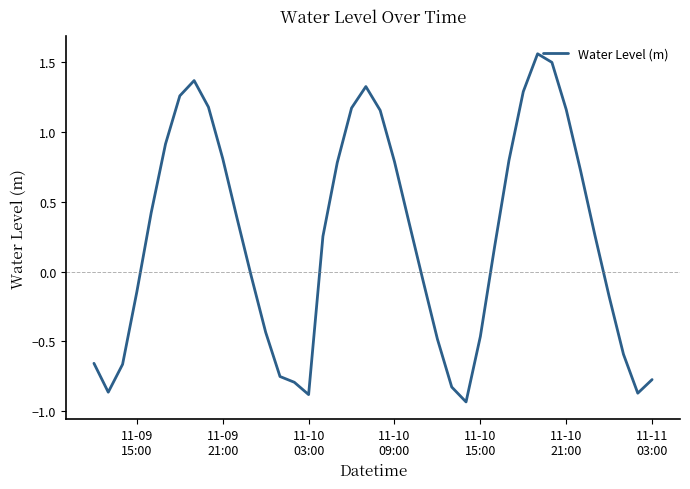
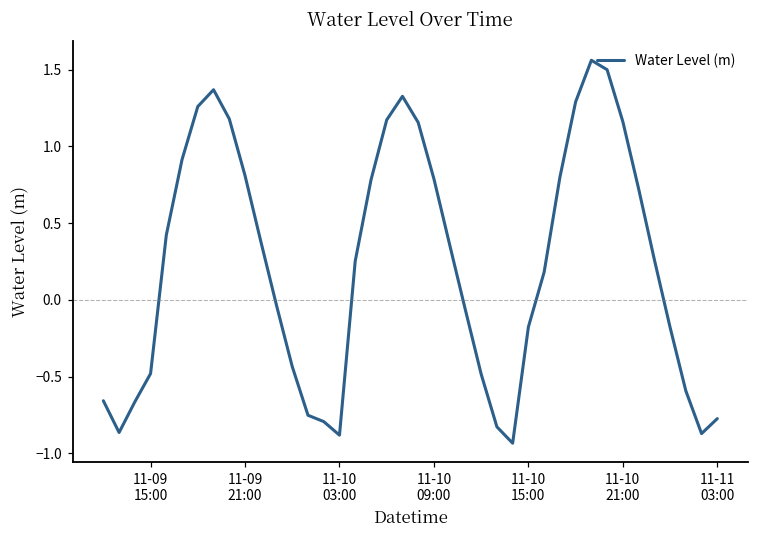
11-09 15:00: -0.14 -> -0.48
11-10 15:00: -0.46 -> -0.18
